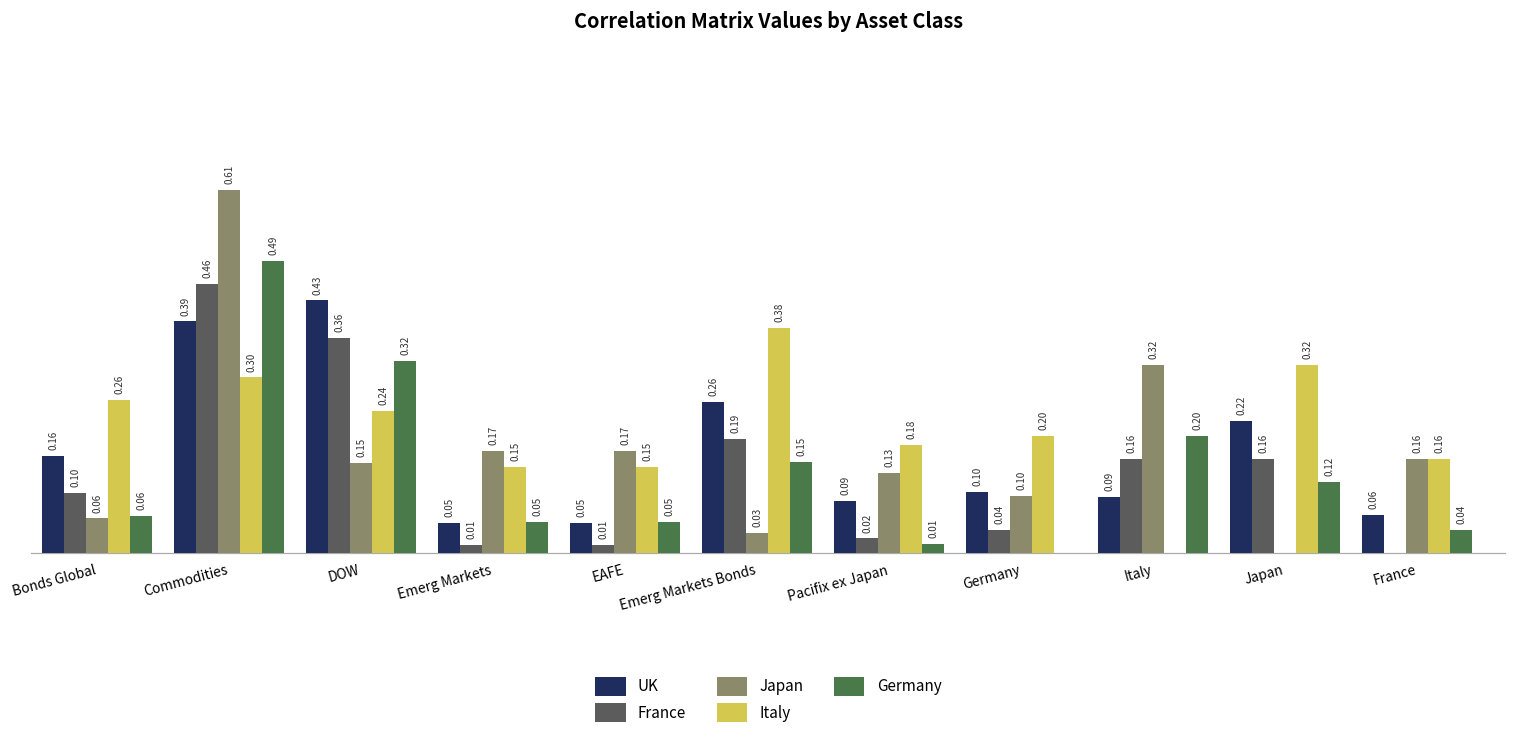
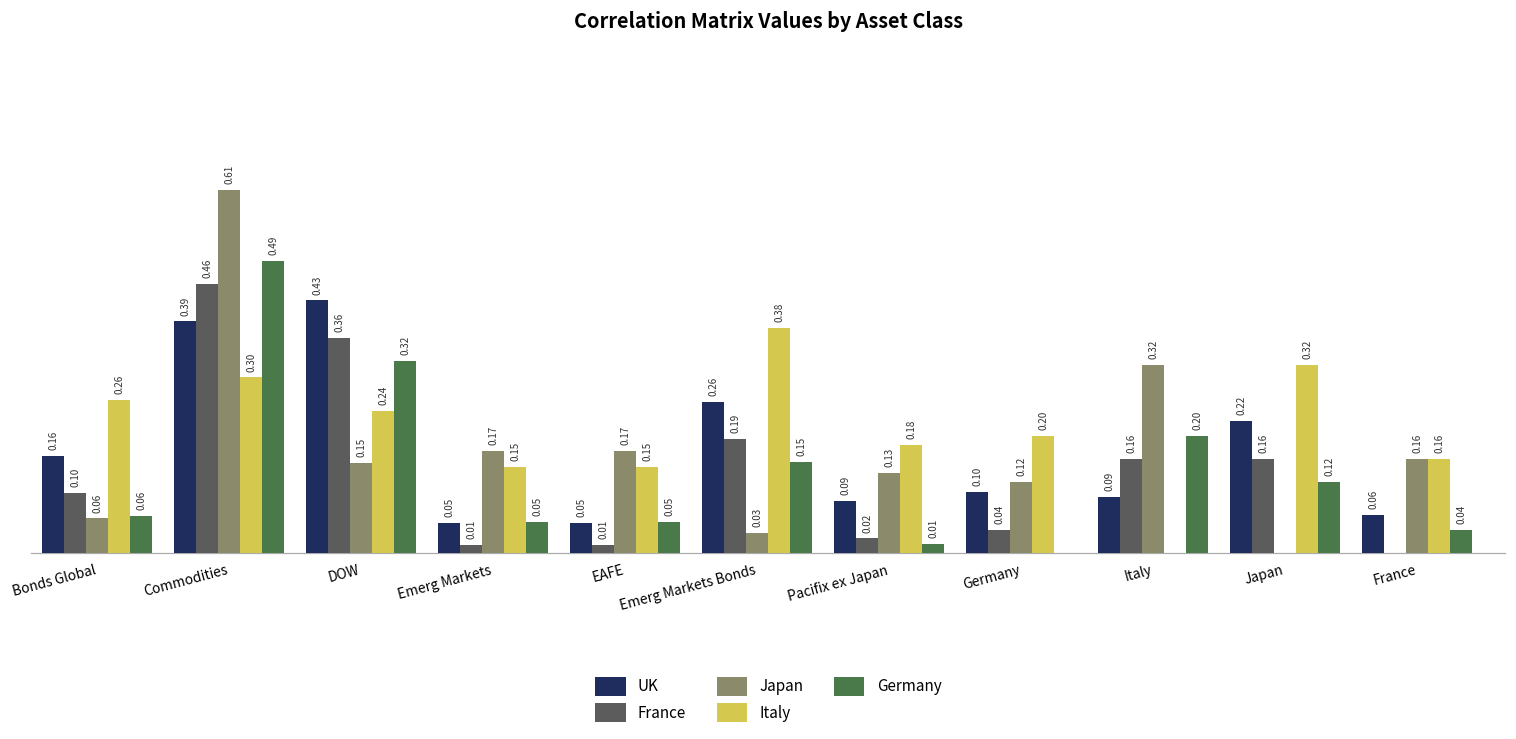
Japan, Germany: 0.10 -> 0.12
